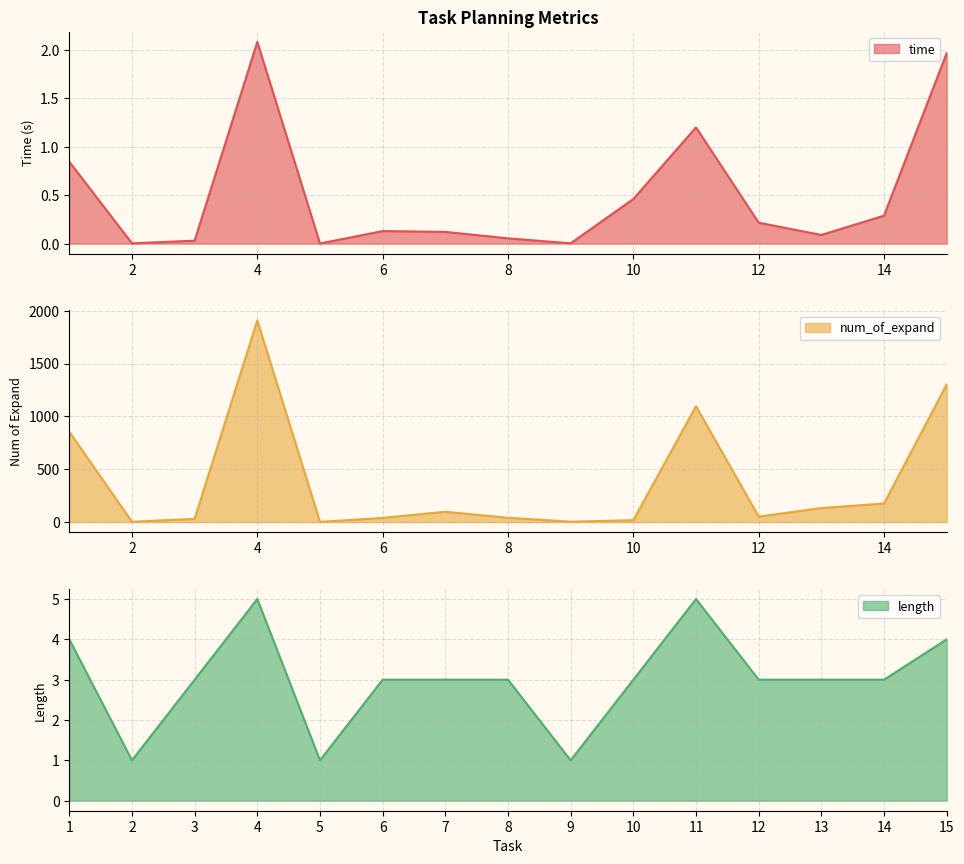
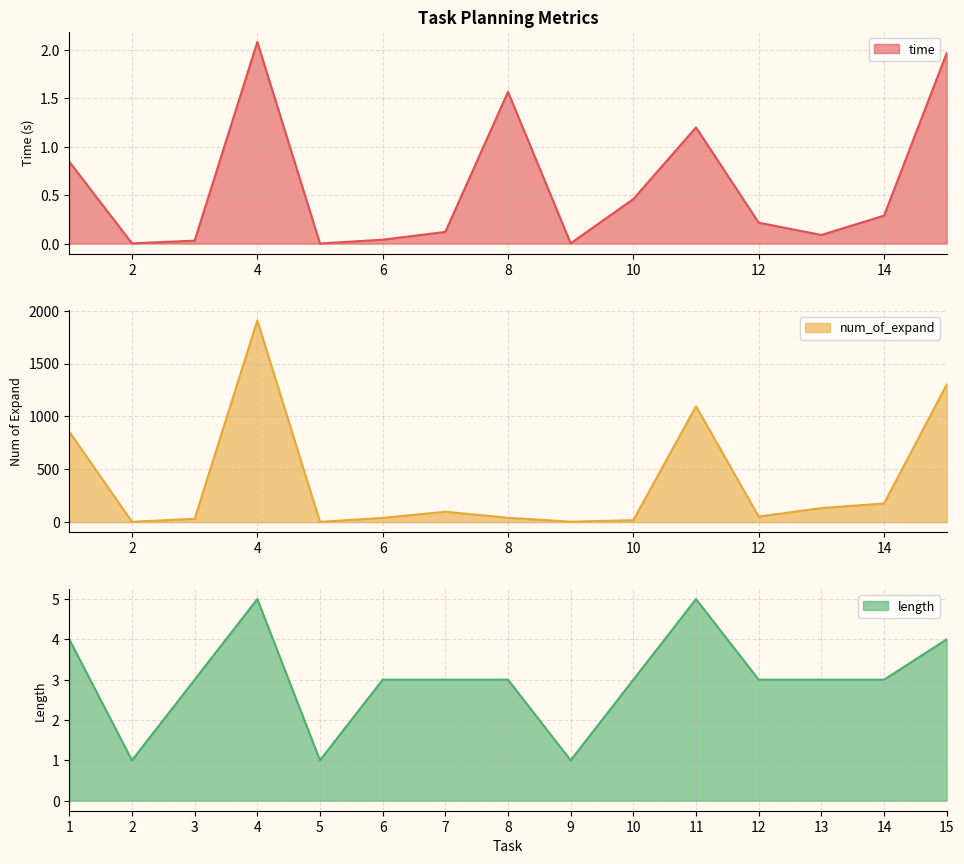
Task Planning Metrics, 6: 0.1 -> 0.0
Task Planning Metrics, 8: 0.1 -> 1.6
